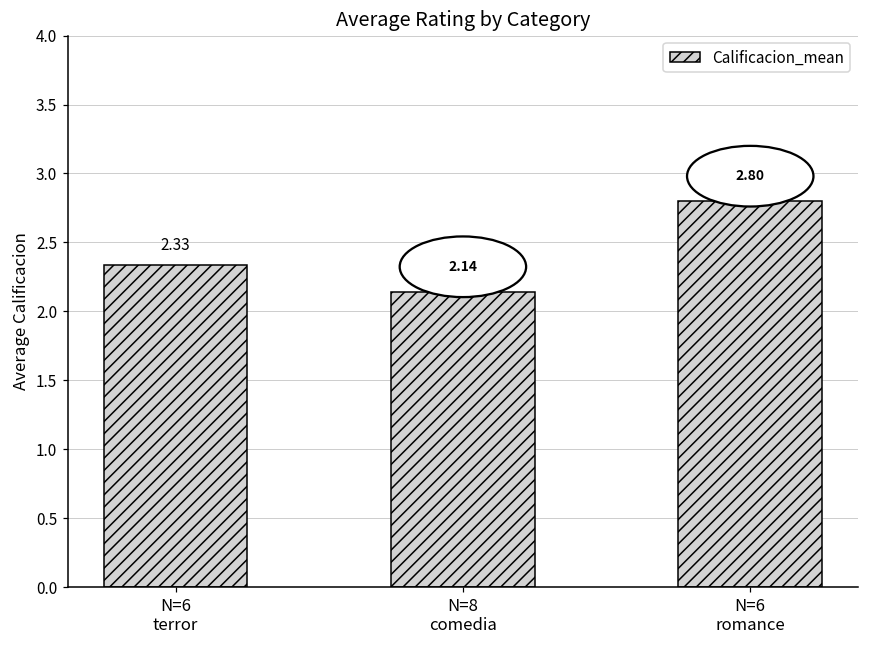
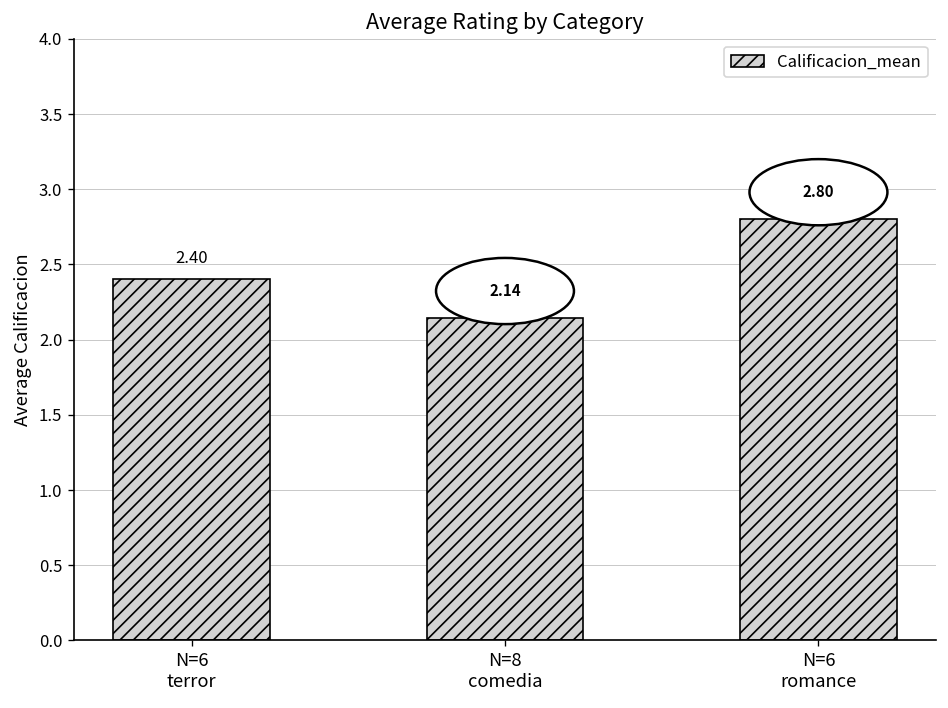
N=6 terror: 2.33 -> 2.40
